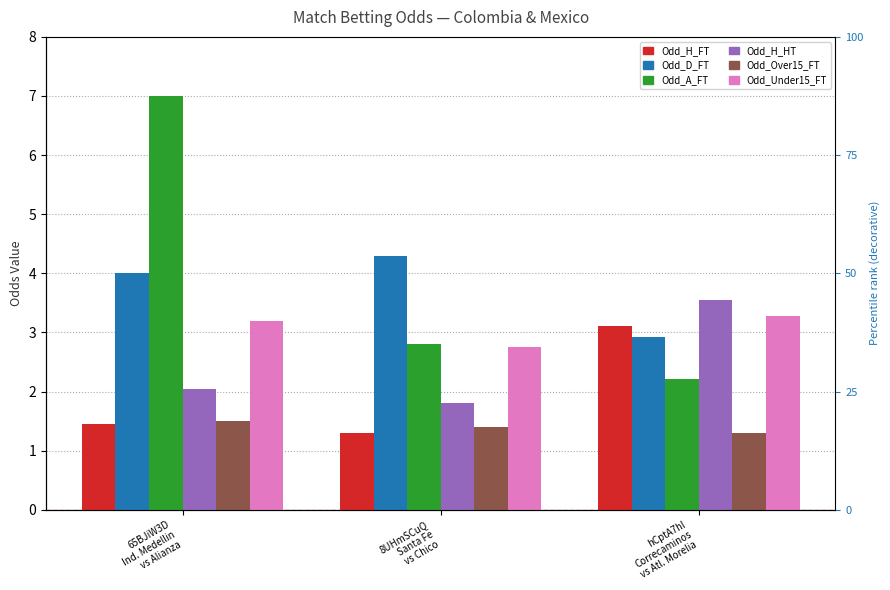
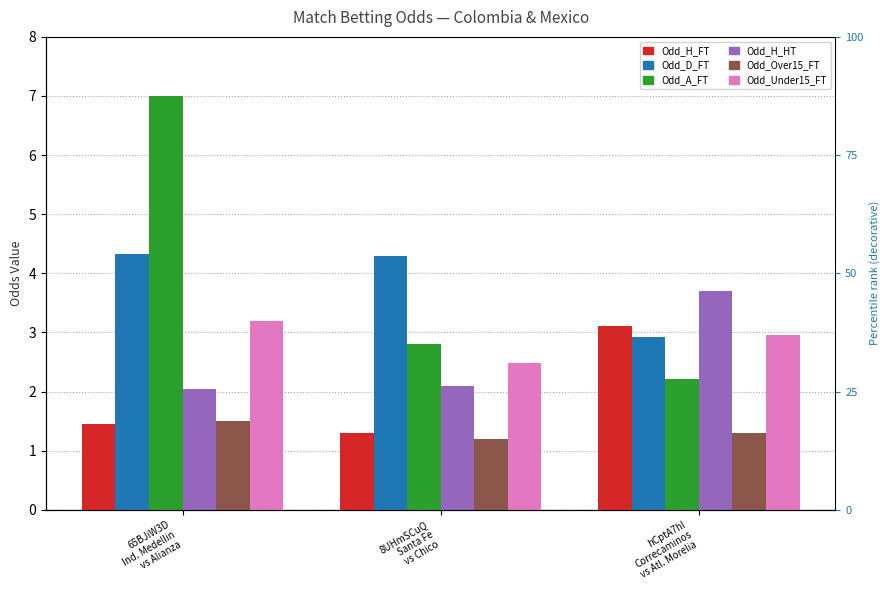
Odd_D_FT, 65BJiW3D Ind. Medellin vs Alianza: 4.0 -> 4.3
Odd_H_HT, 8UHmSCuQ Santa Fe vs Chico: 1.8 -> 2.1
Odd_Over15_FT, 8UHmSCuQ Santa Fe vs Chico: 1.4 -> 1.2
Odd_Under15_FT, 8UHmSCuQ Santa Fe vs Chico: 2.8 -> 2.5
Odd_H_HT, hCptA7hl Correcaminos vs Atl. Morelia: 3.6 -> 3.7
Odd_Under15_FT, hCptA7hl Correcaminos vs Atl. Morelia: 3.3 -> 3.0
